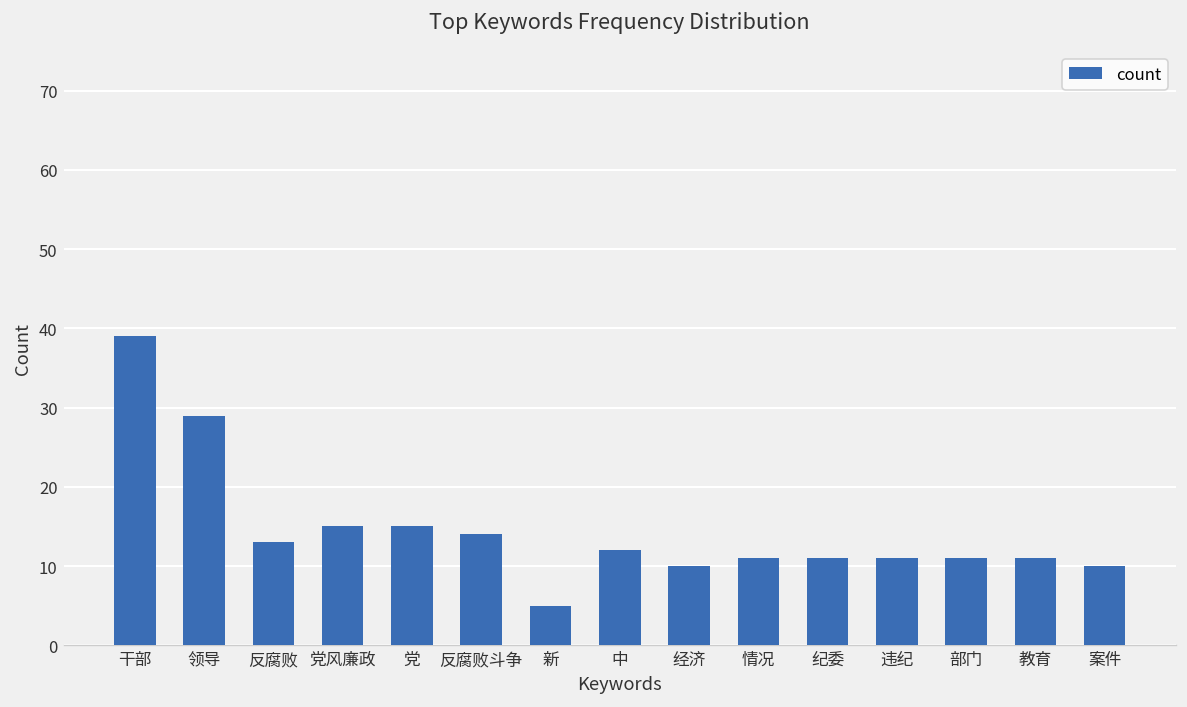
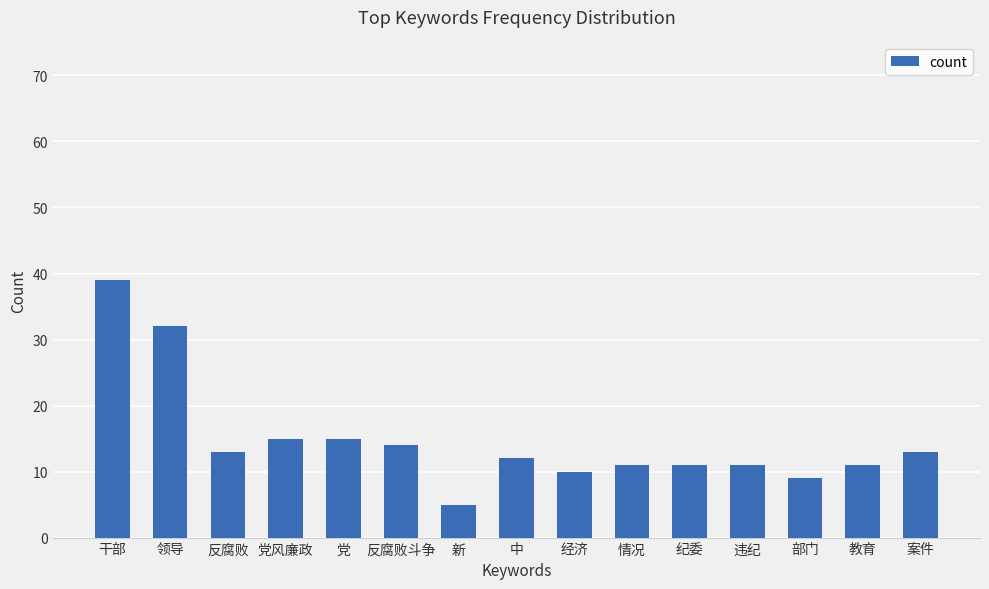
领导: 29 -> 32
部门: 11 -> 9
案件: 10 -> 13
